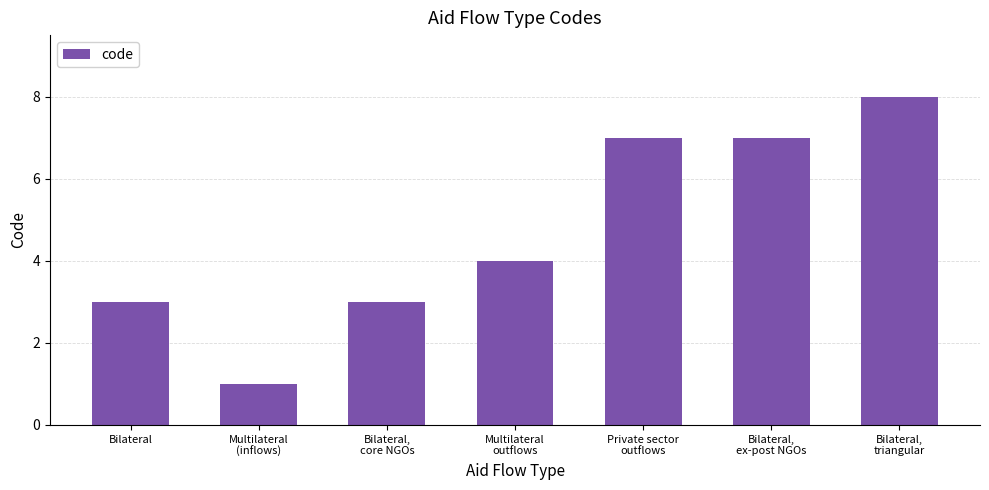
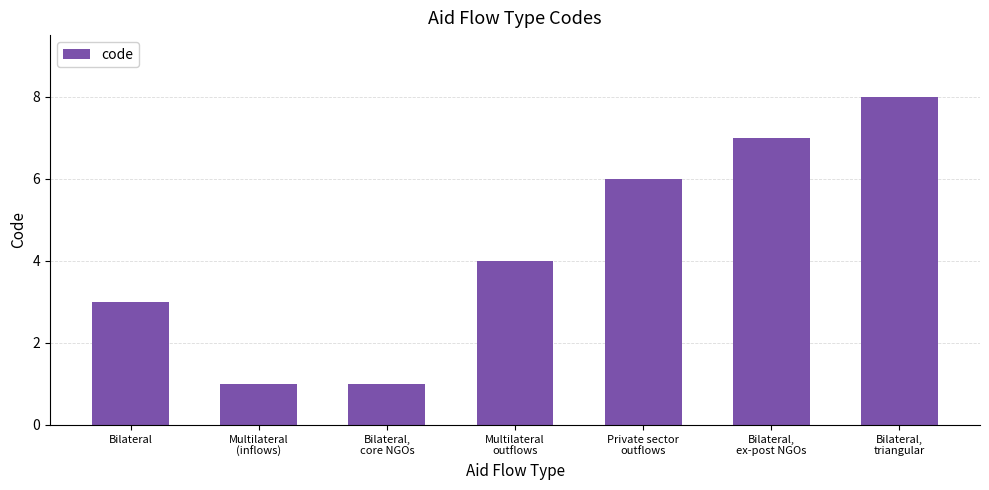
Bilateral, core NGOs: 3 -> 1
Private sector outflows: 7 -> 6
